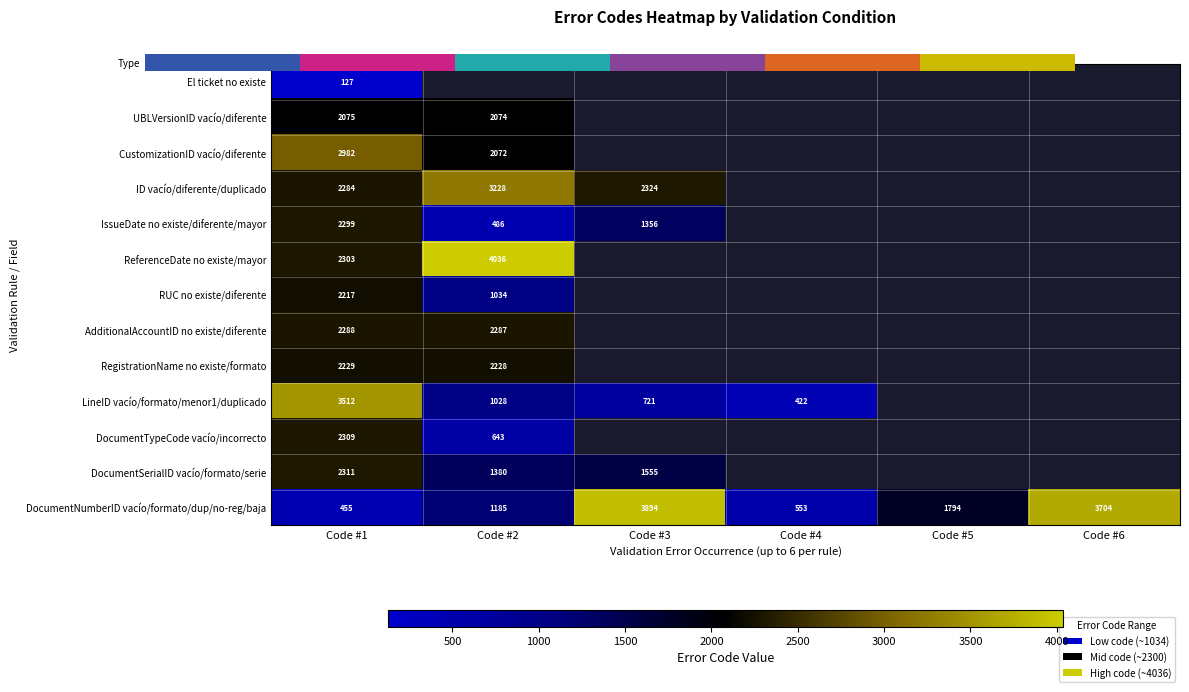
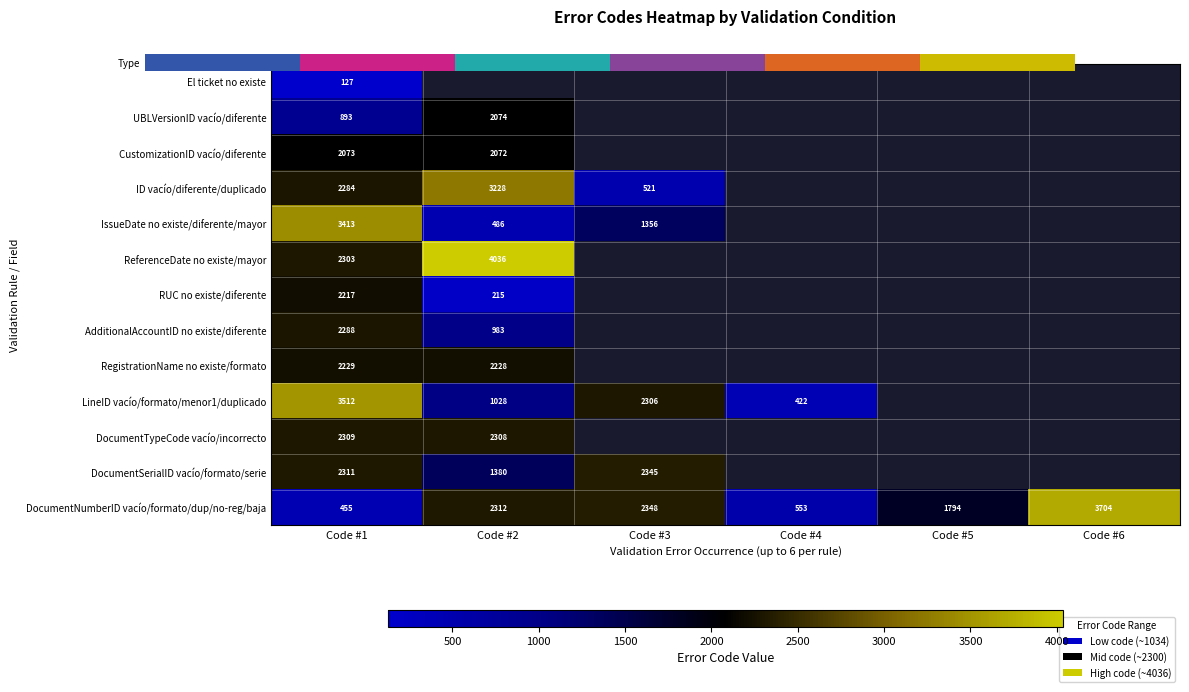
Error Codes Heatmap by Validation Condition, UBLVersionID vacío/diferente, Code #1: 2075 -> 893
Error Codes Heatmap by Validation Condition, CustomizationID vacío/diferente, Code #1: 2982 -> 2073
Error Codes Heatmap by Validation Condition, ID vacío/diferente/duplicado, Code #3: 2324 -> 521
Error Codes Heatmap by Validation Condition, IssueDate no existe/diferente/mayor, Code #1: 2299 -> 3413
Error Codes Heatmap by Validation Condition, RUC no existe/diferente, Code #2: 1034 -> 215
Error Codes Heatmap by Validation Condition, AdditionalAccountID no existe/diferente, Code #2: 2287 -> 983
Error Codes Heatmap by Validation Condition, LineID vacío/formato/menor1/duplicado, Code #3: 721 -> 2306
Error Codes Heatmap by Validation Condition, DocumentTypeCode vacío/incorrecto, Code #2: 643 -> 2308
Error Codes Heatmap by Validation Condition, DocumentSerialID vacío/formato/serie, Code #3: 1555 -> 2345
Error Codes Heatmap by Validation Condition, DocumentNumberID vacío/formato/dup/no-reg/baja, Code #2: 1185 -> 2312
Error Codes Heatmap by Validation Condition, DocumentNumberID vacío/formato/dup/no-reg/baja, Code #3: 3894 -> 2348
